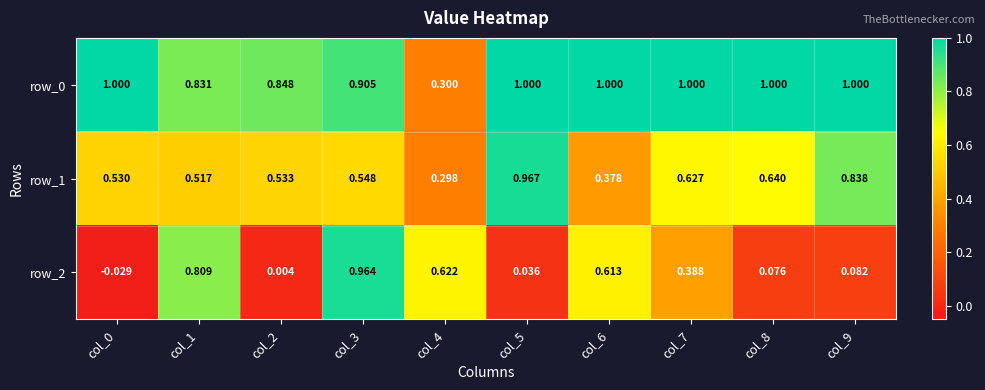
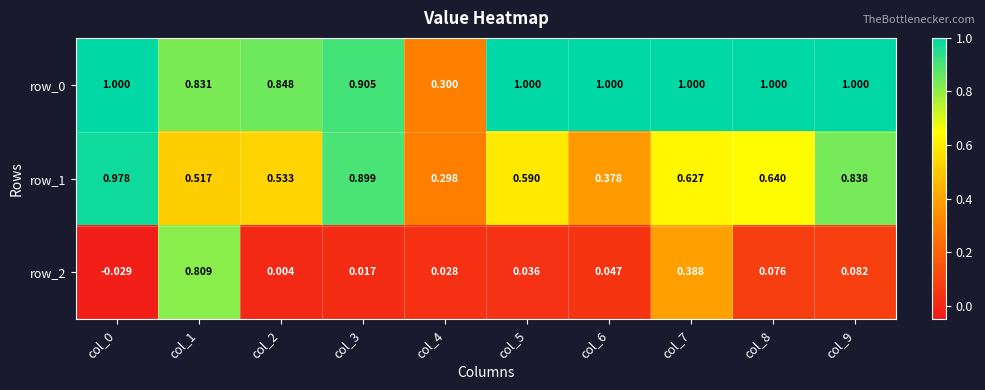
row_1, col_0: 0.530 -> 0.978
row_1, col_3: 0.548 -> 0.899
row_1, col_5: 0.967 -> 0.590
row_2, col_3: 0.964 -> 0.017
row_2, col_4: 0.622 -> 0.028
row_2, col_6: 0.613 -> 0.047
